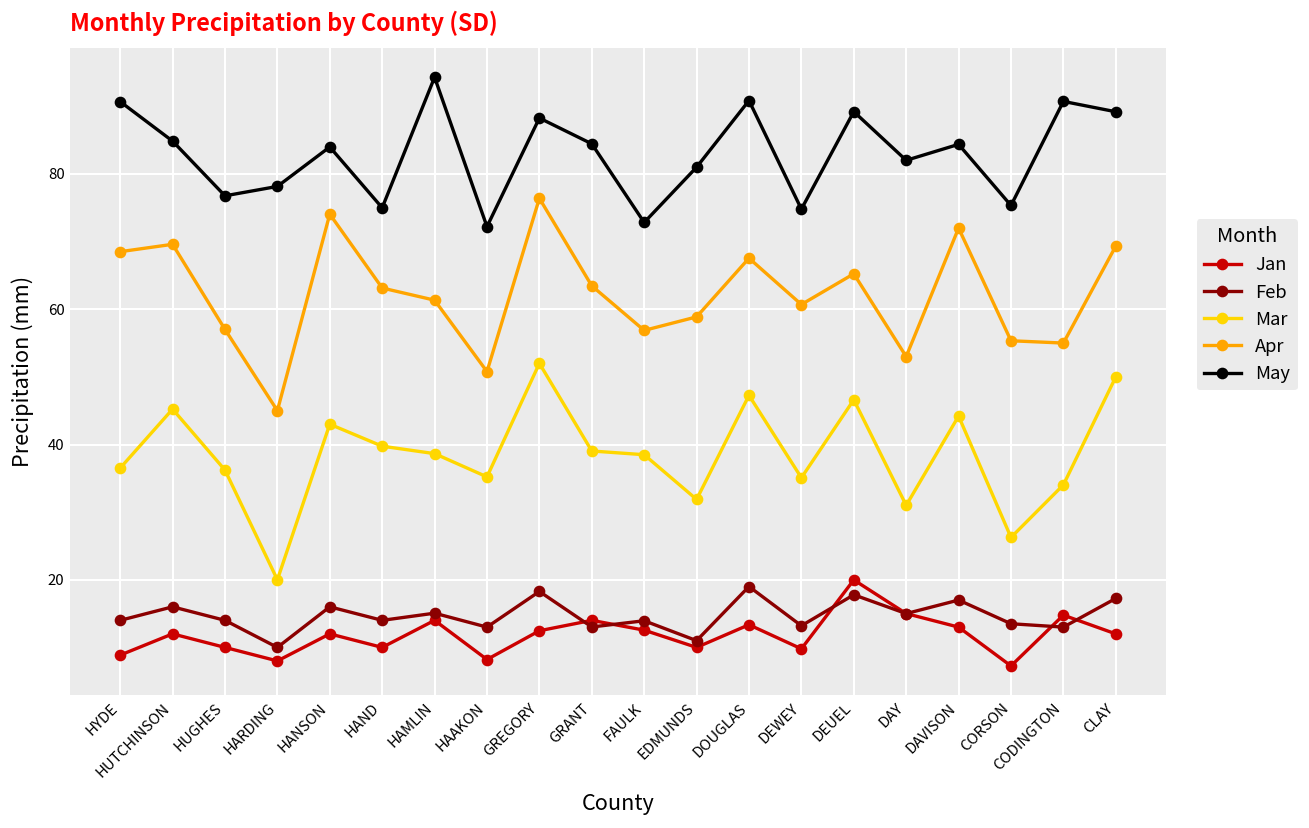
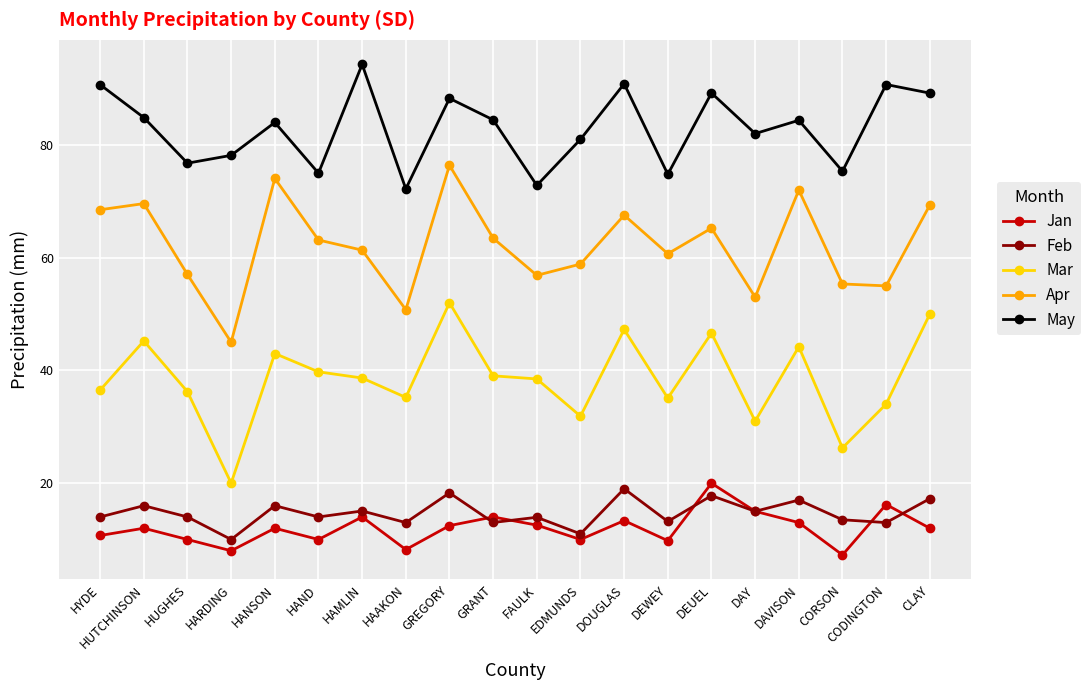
Jan, HYDE: 9 -> 11
Jan, CODINGTON: 15 -> 16
